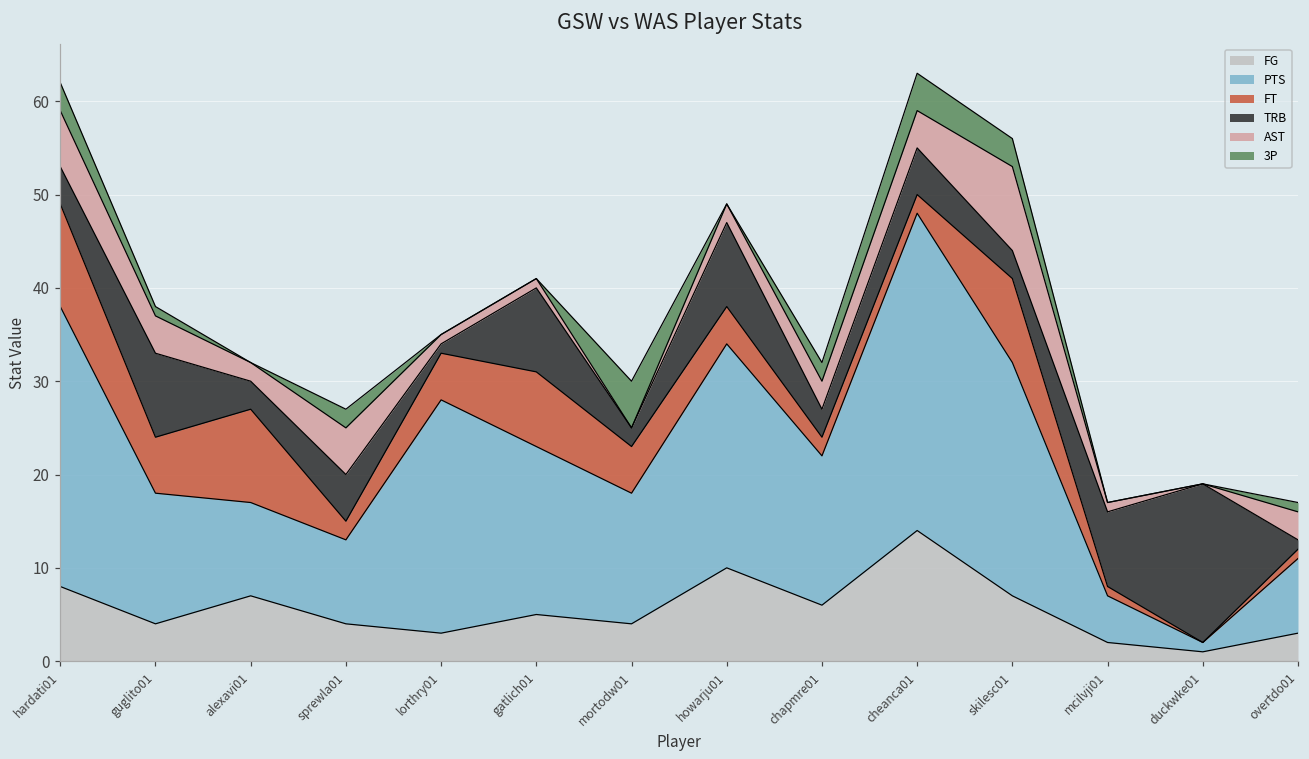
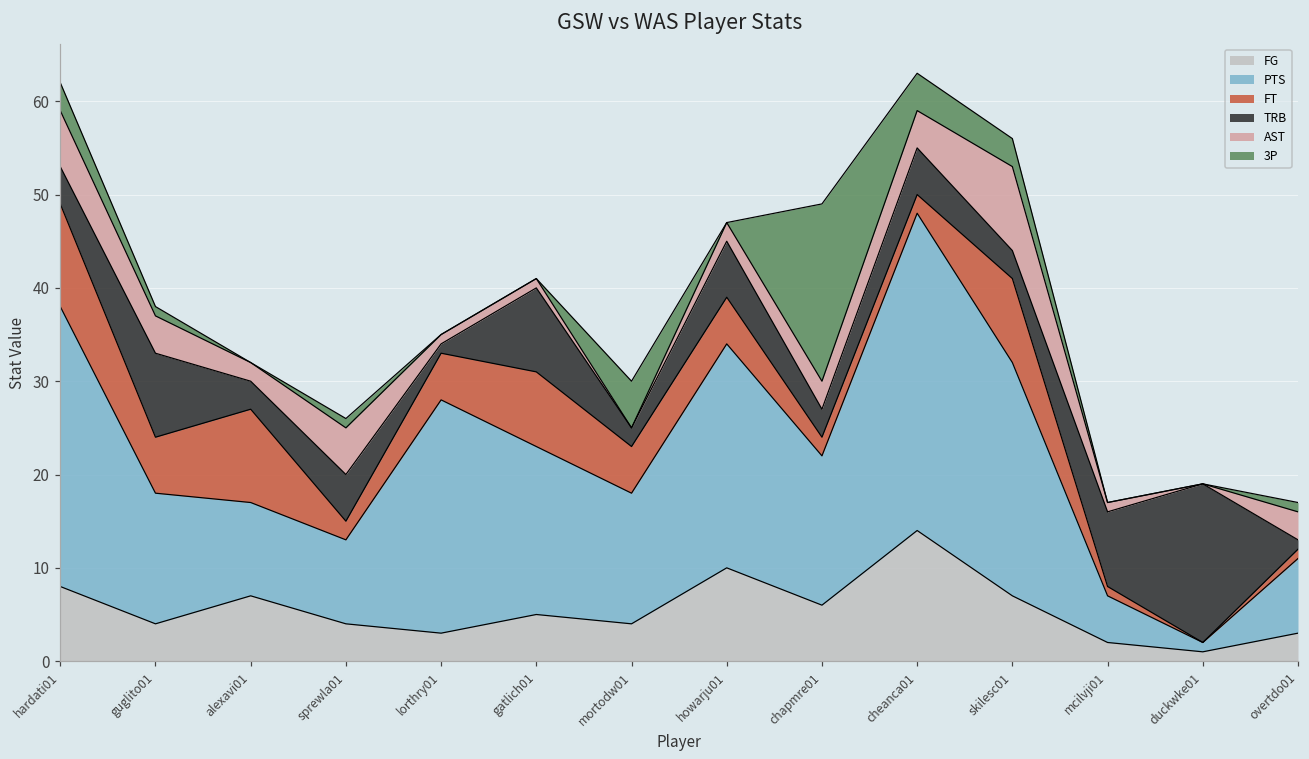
3P, sprewla01: 2 -> 1
FT, howarju01: 4 -> 5
TRB, howarju01: 9 -> 6
3P, chapmre01: 2 -> 19
